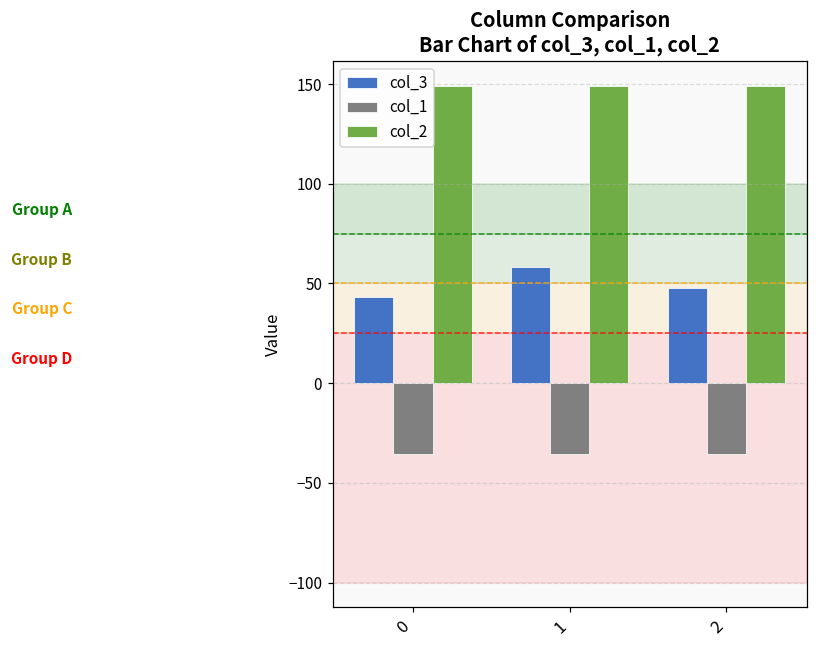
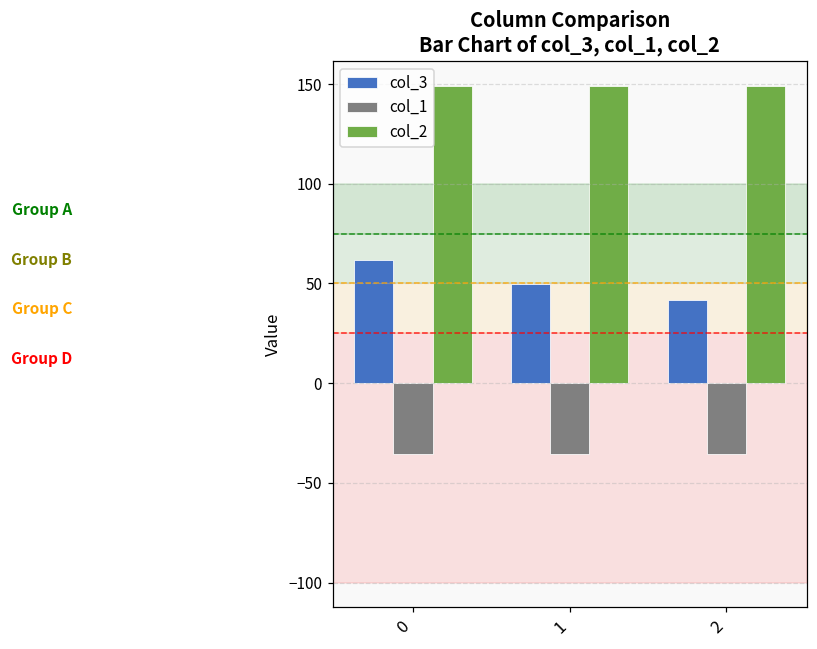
col_3, 0: 43 -> 62
col_3, 1: 58 -> 50
col_3, 2: 48 -> 42
